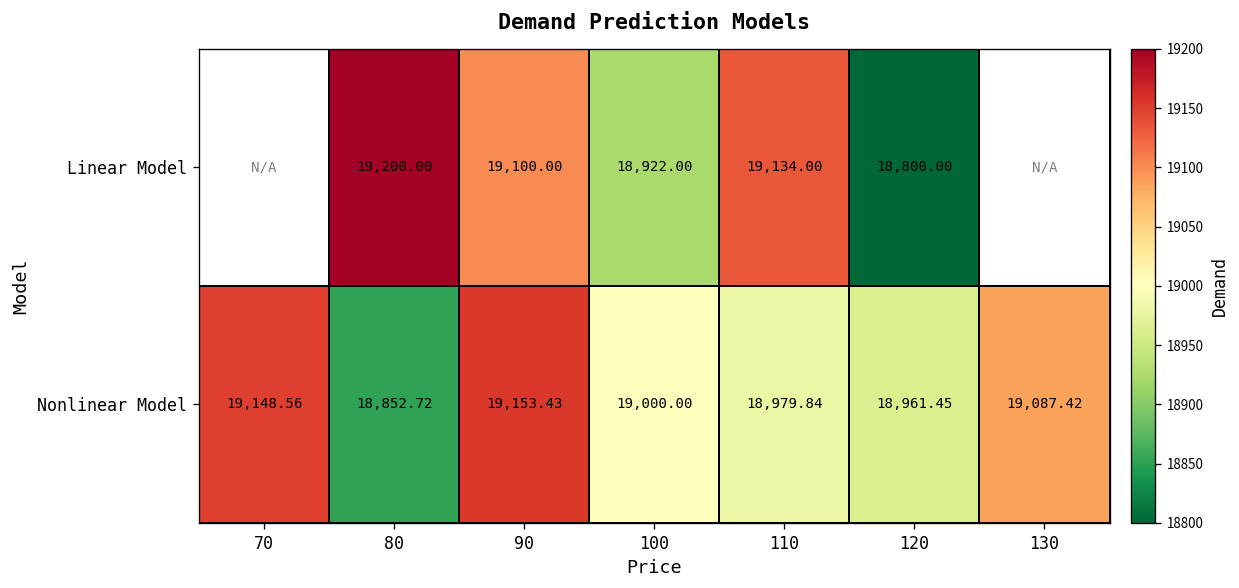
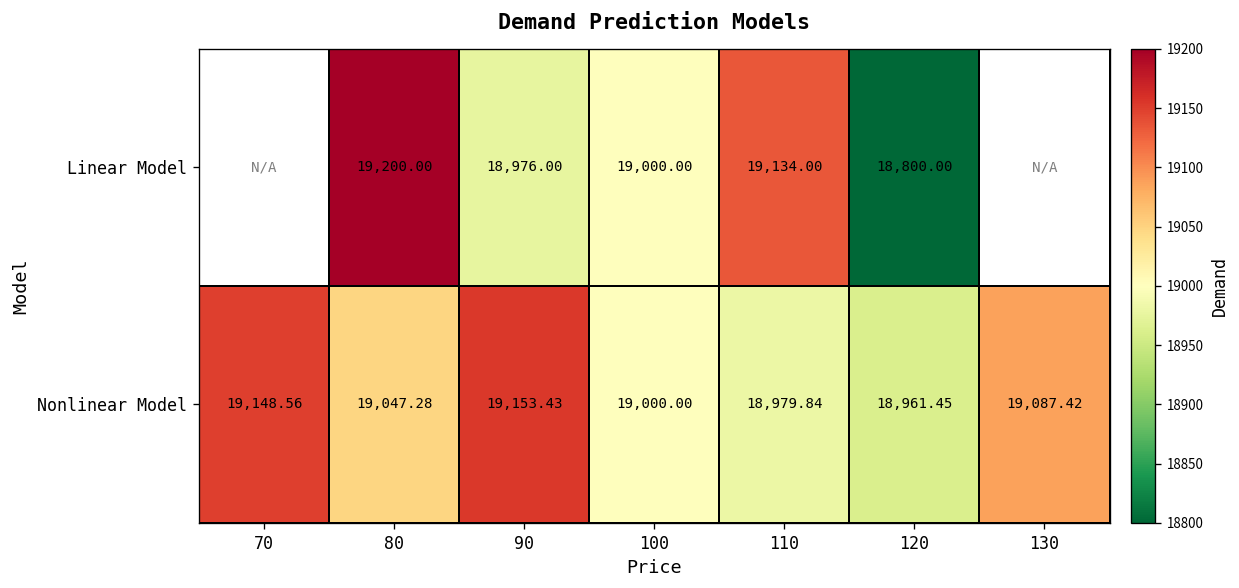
Linear Model, 90: 19,100.00 -> 18,976.00
Linear Model, 100: 18,922.00 -> 19,000.00
Nonlinear Model, 80: 18,852.72 -> 19,047.28
